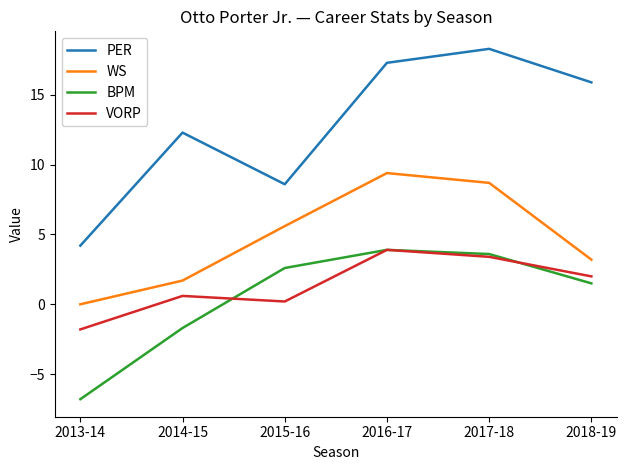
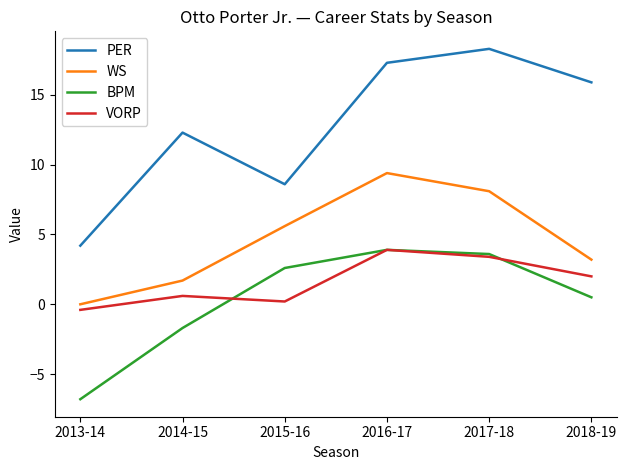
VORP, 2013-14: -1.8 -> -0.4
WS, 2017-18: 8.7 -> 8.1
BPM, 2018-19: 1.5 -> 0.5
